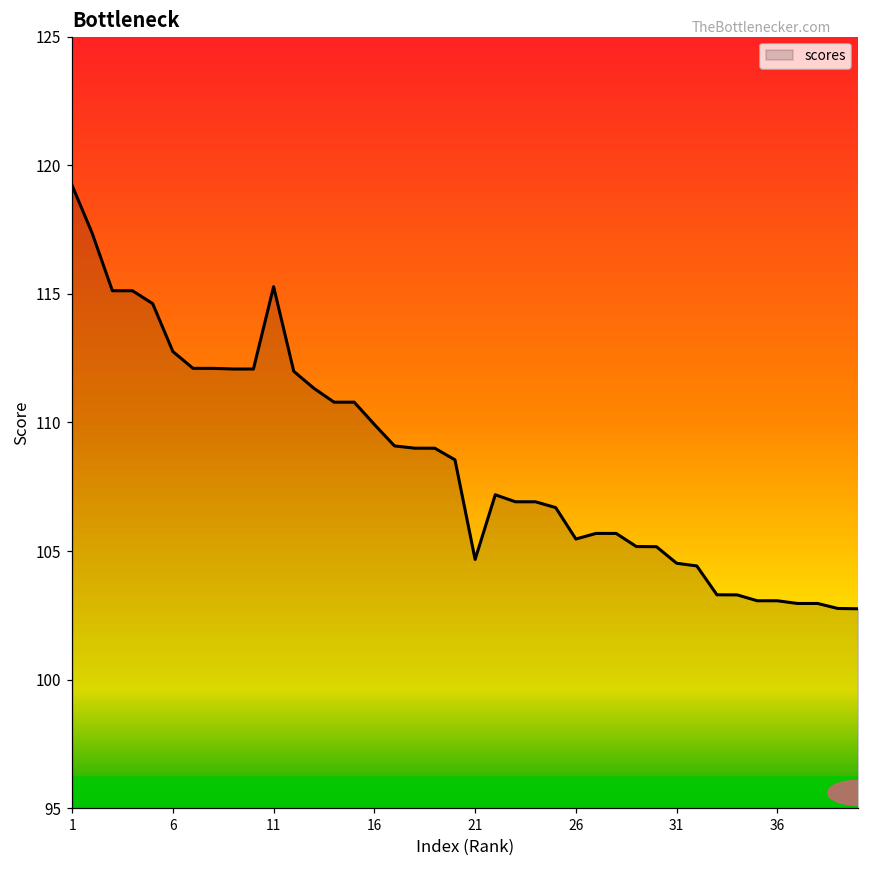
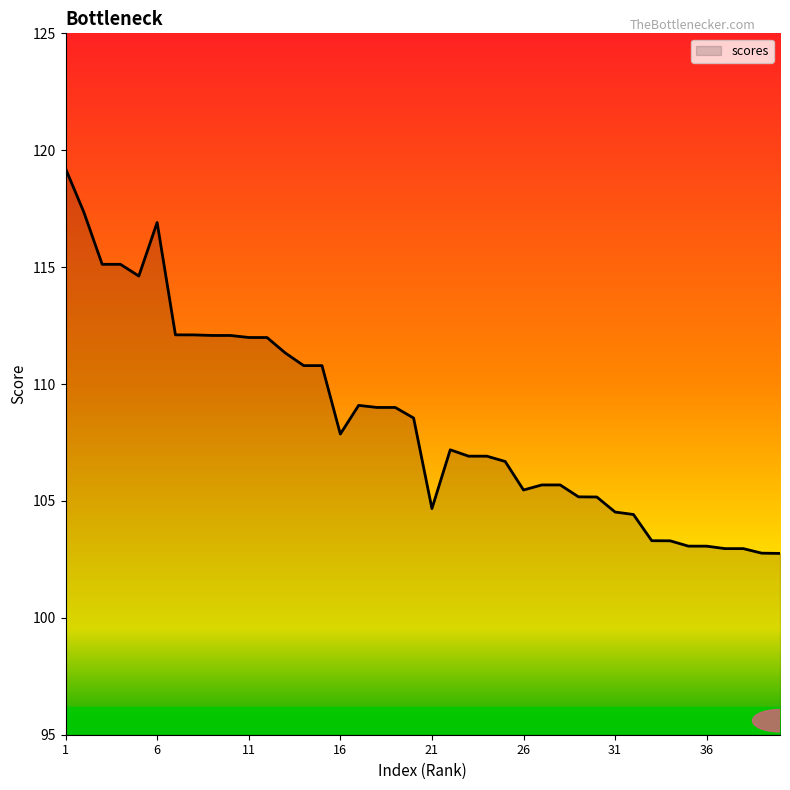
6: 112.8 -> 116.9
11: 115.3 -> 112.0
16: 109.9 -> 107.9
